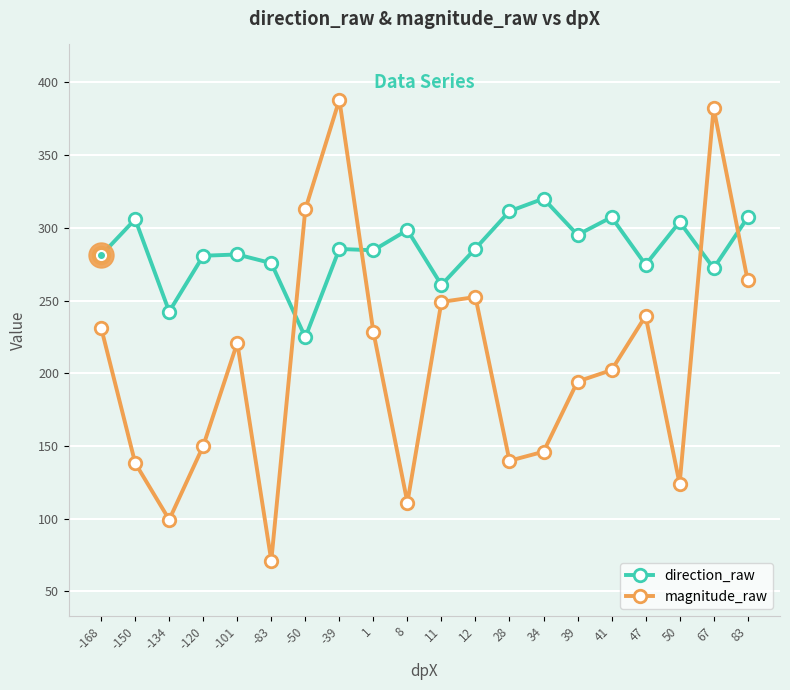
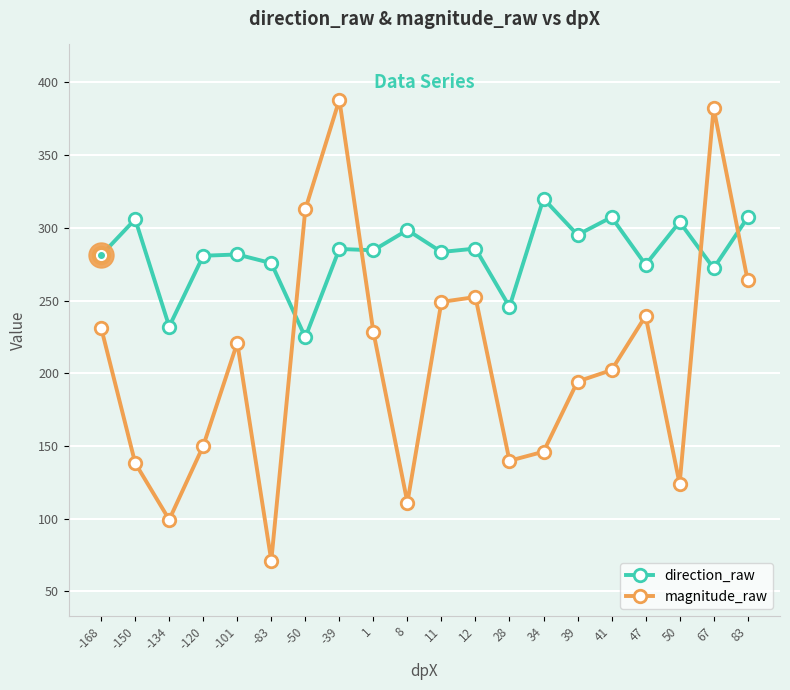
direction_raw, -134: 242 -> 232
direction_raw, 11: 261 -> 283
direction_raw, 28: 311 -> 246
